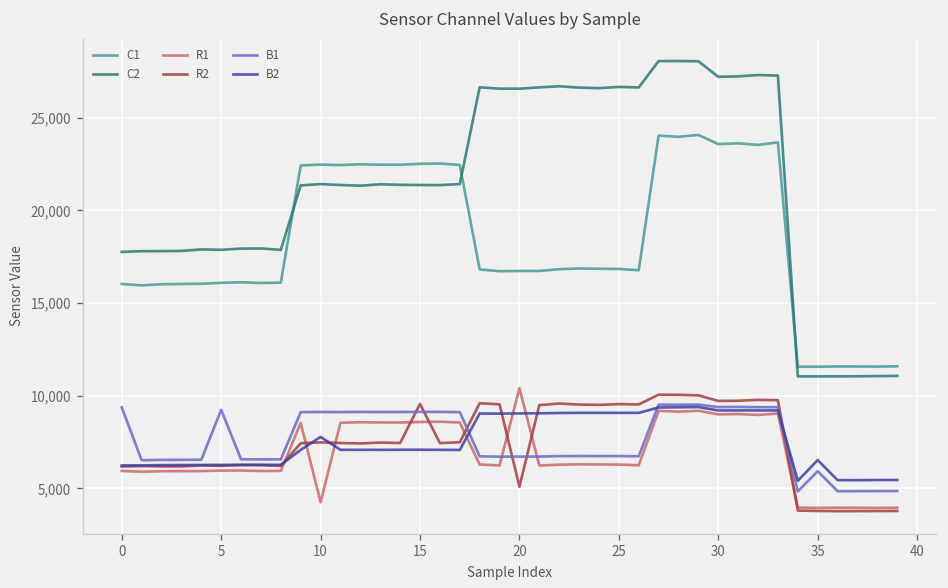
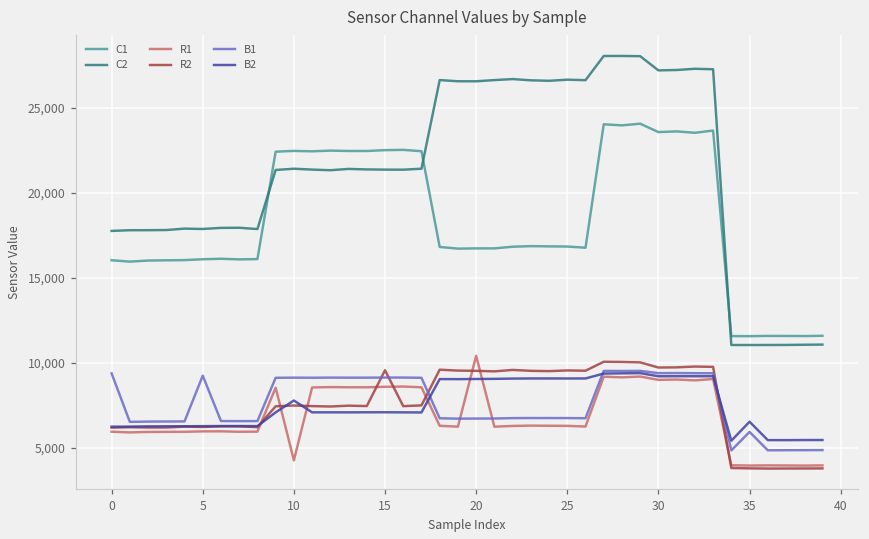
R2, 20: 5,100 -> 9,500
